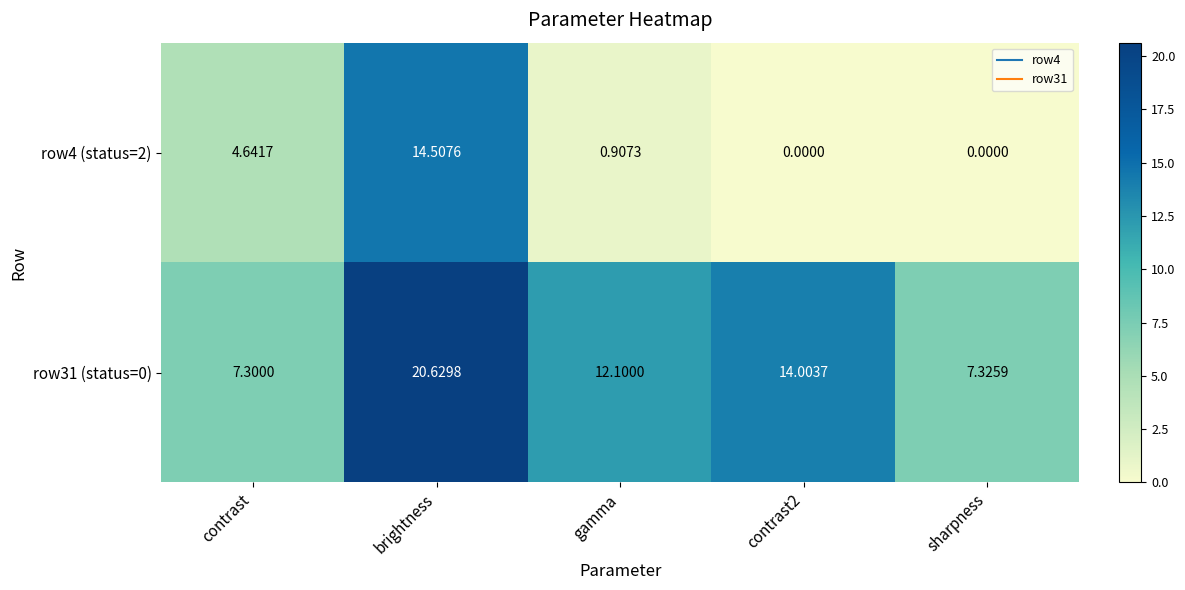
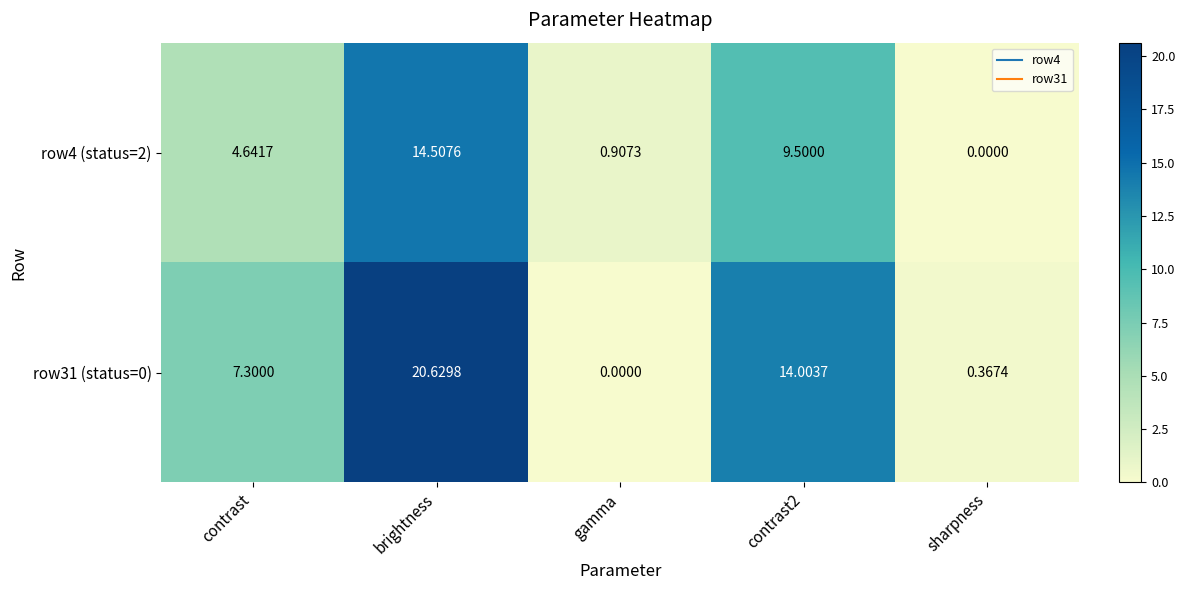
row4 (status=2), contrast2: 0.0000 -> 9.5000
row31 (status=0), gamma: 12.1000 -> 0.0000
row31 (status=0), sharpness: 7.3259 -> 0.3674
